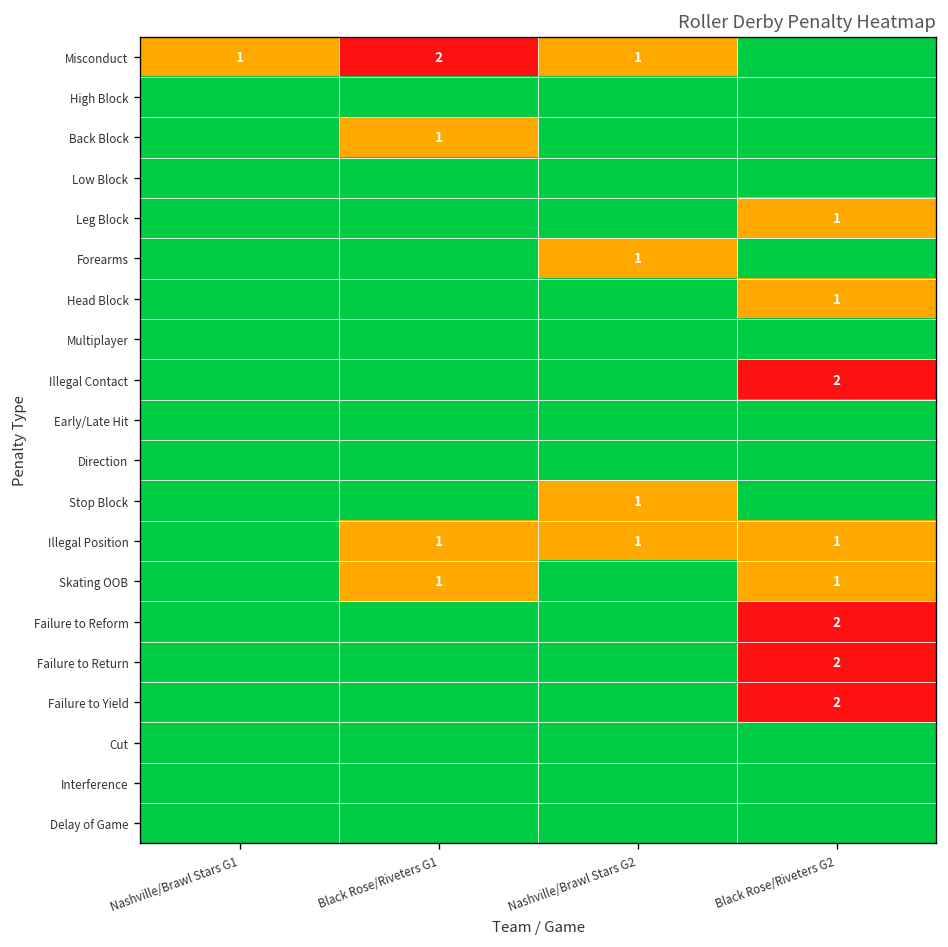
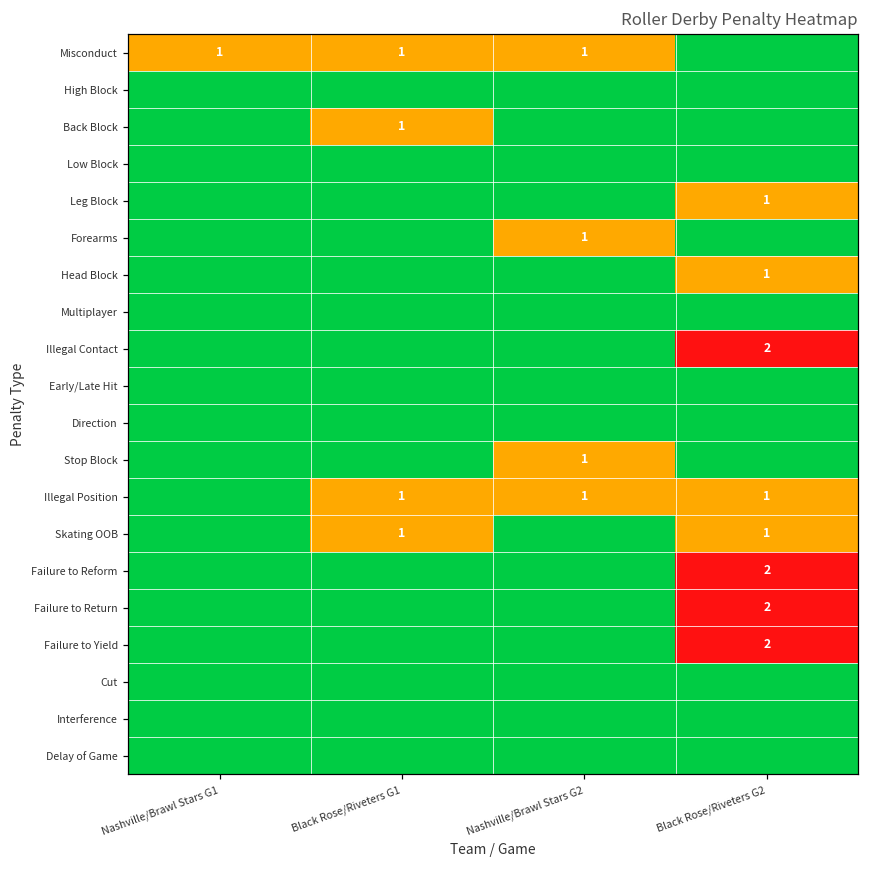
Misconduct, Black Rose/Riveters G1: 2 -> 1
